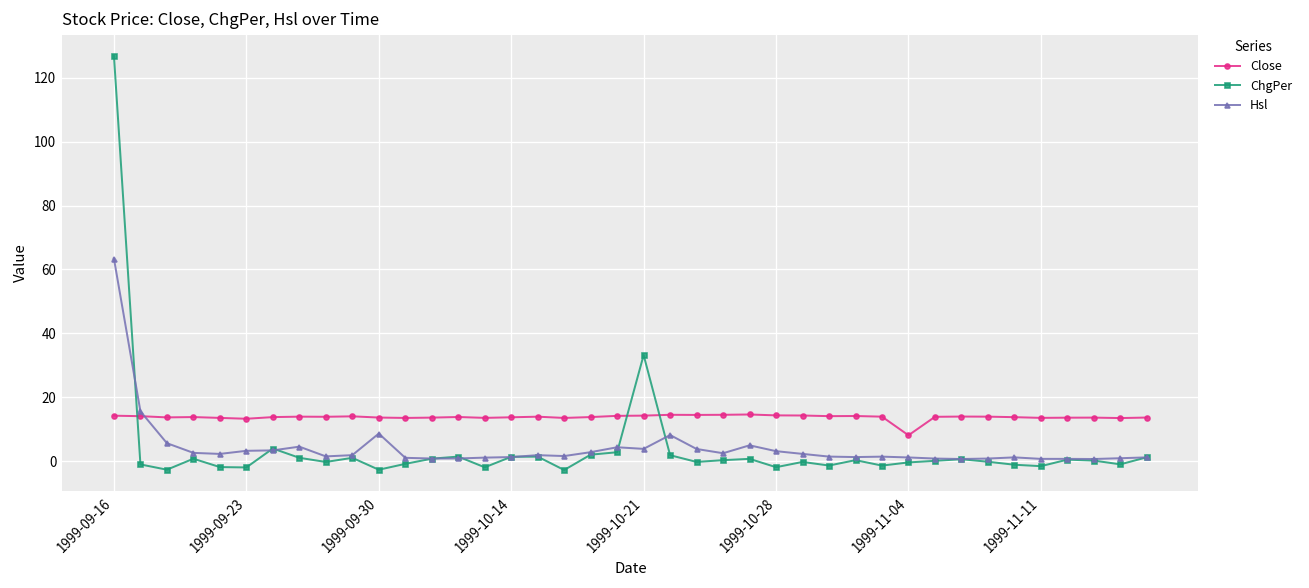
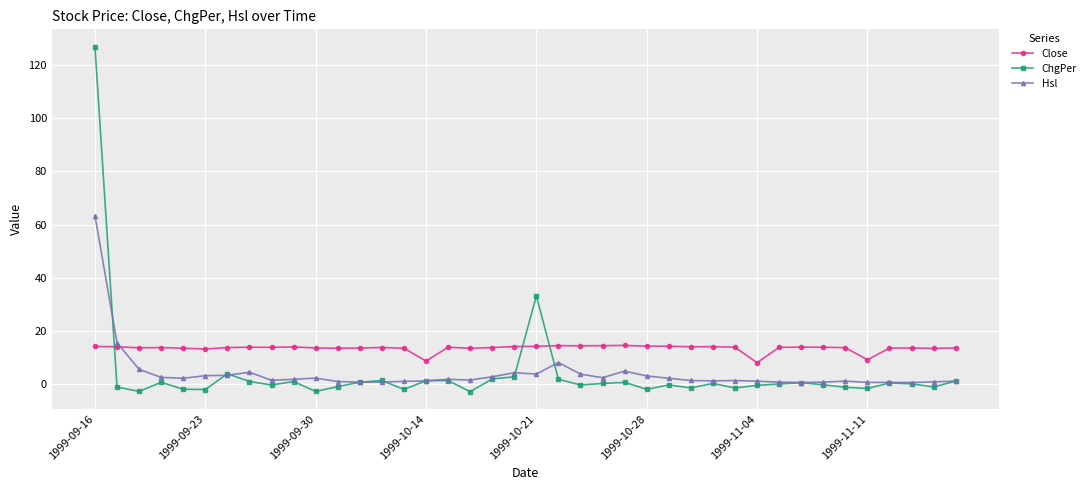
Hsl, 1999-09-30: 9 -> 2
Close, 1999-10-14: 14 -> 9
Close, 1999-11-11: 14 -> 9
